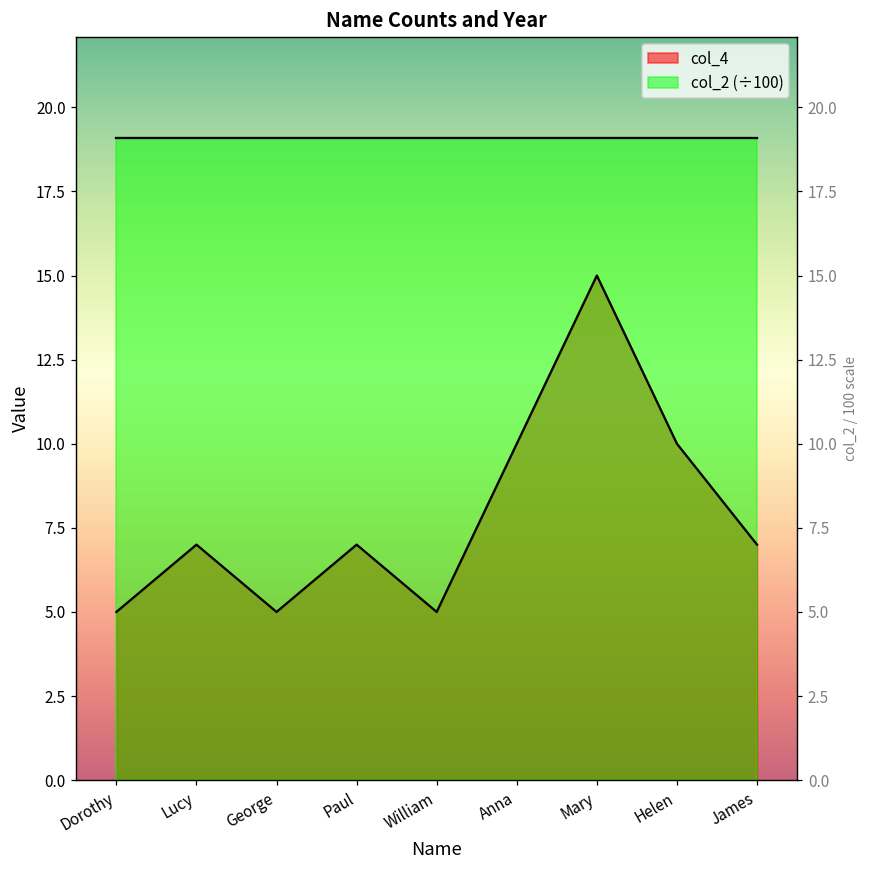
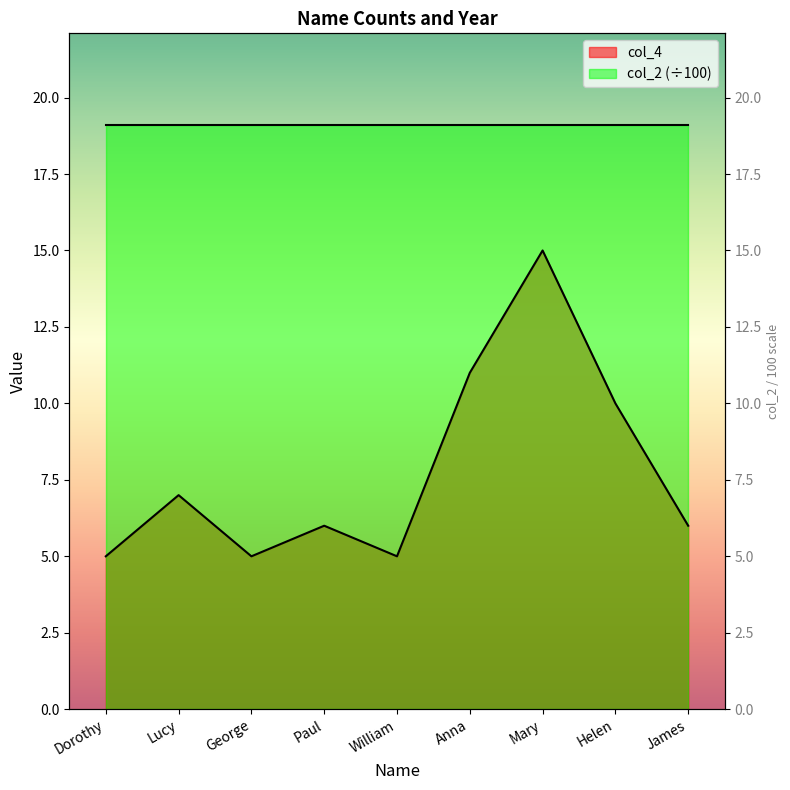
col_4, Paul: 7 -> 6
col_4, Anna: 10 -> 11
col_4, James: 7 -> 6
